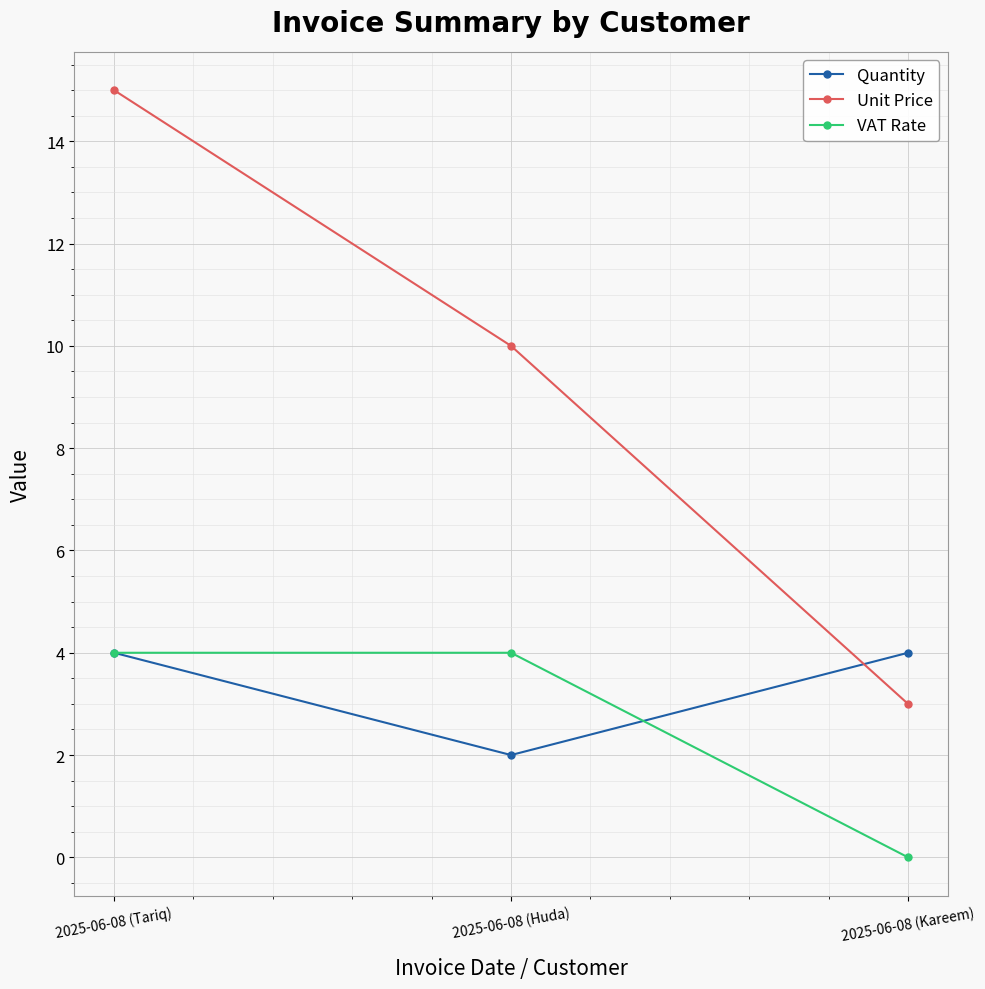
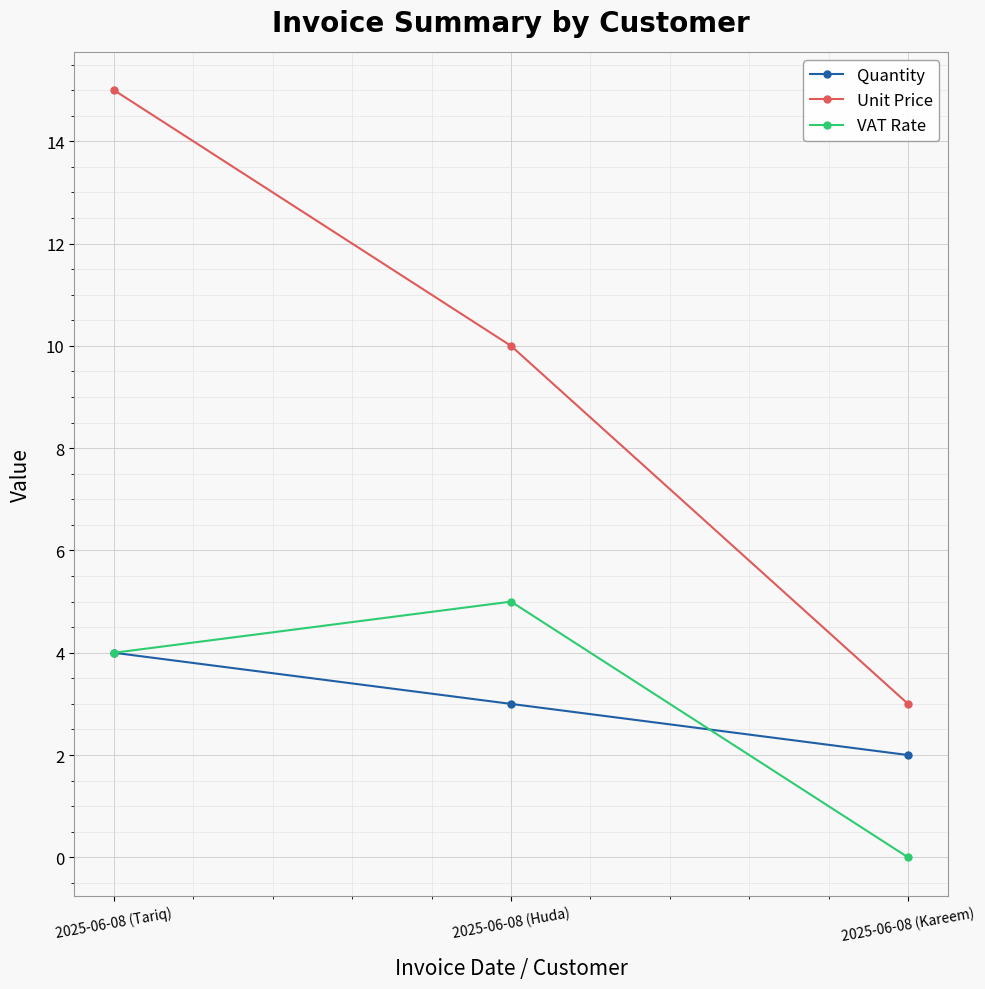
Quantity, 2025-06-08 (Huda): 2 -> 3
VAT Rate, 2025-06-08 (Huda): 4 -> 5
Quantity, 2025-06-08 (Kareem): 4 -> 2
